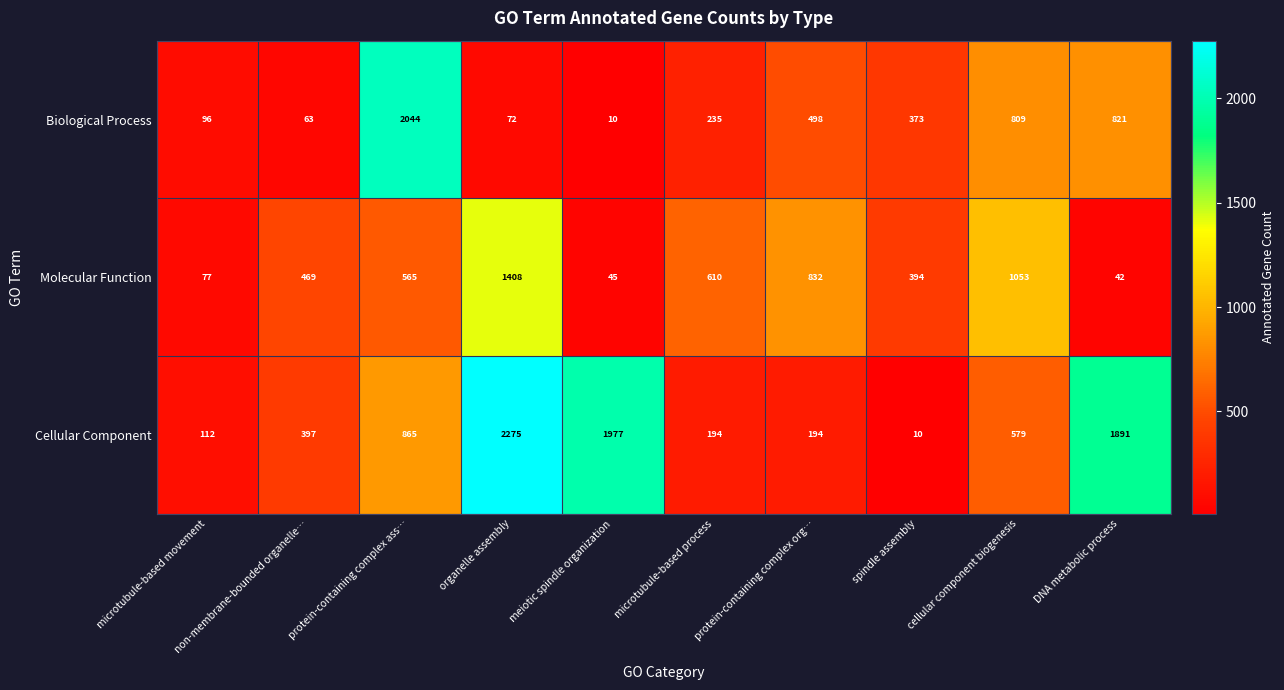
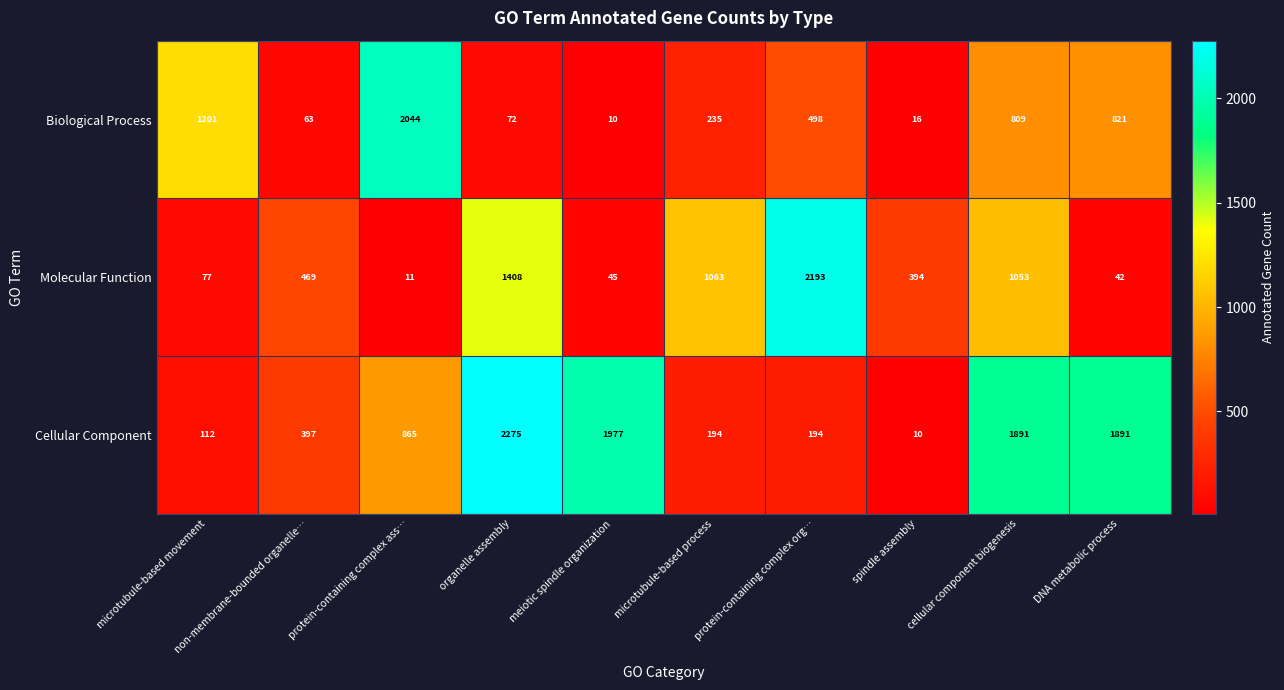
Biological Process, microtubule-based movement: 96 -> 1201
Biological Process, spindle assembly: 373 -> 16
Molecular Function, protein-containing complex ass…: 565 -> 11
Molecular Function, microtubule-based process: 610 -> 1063
Molecular Function, protein-containing complex org…: 832 -> 2193
Cellular Component, cellular component biogenesis: 579 -> 1891
